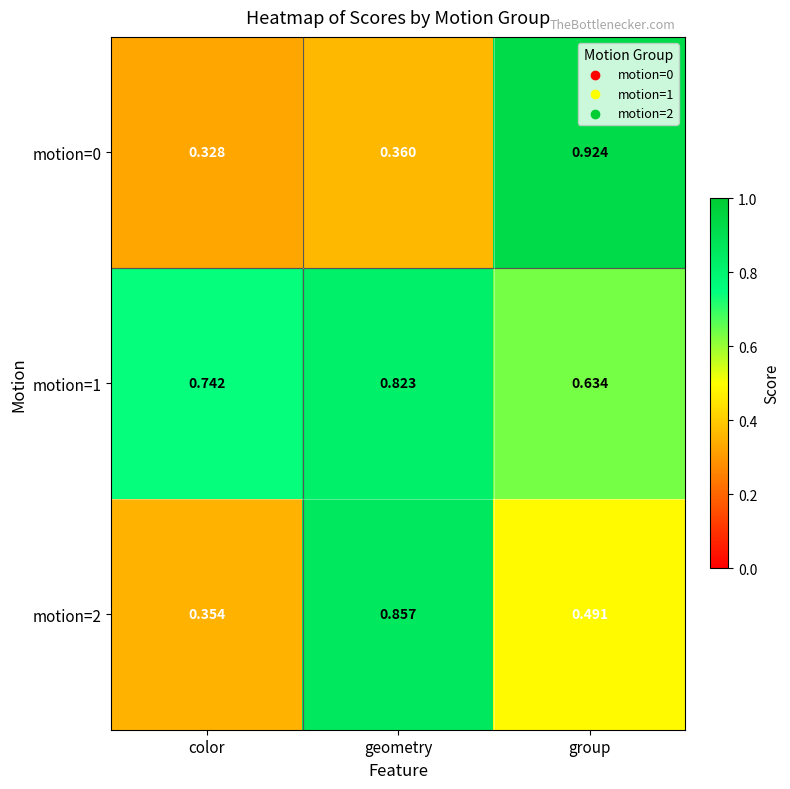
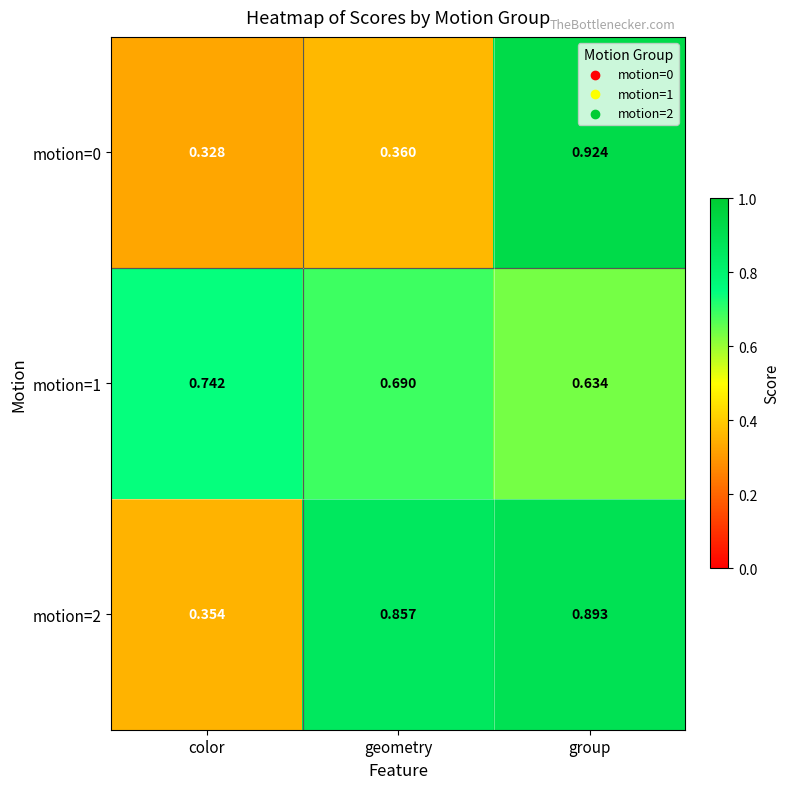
motion=1, geometry: 0.823 -> 0.690
motion=2, group: 0.491 -> 0.893
